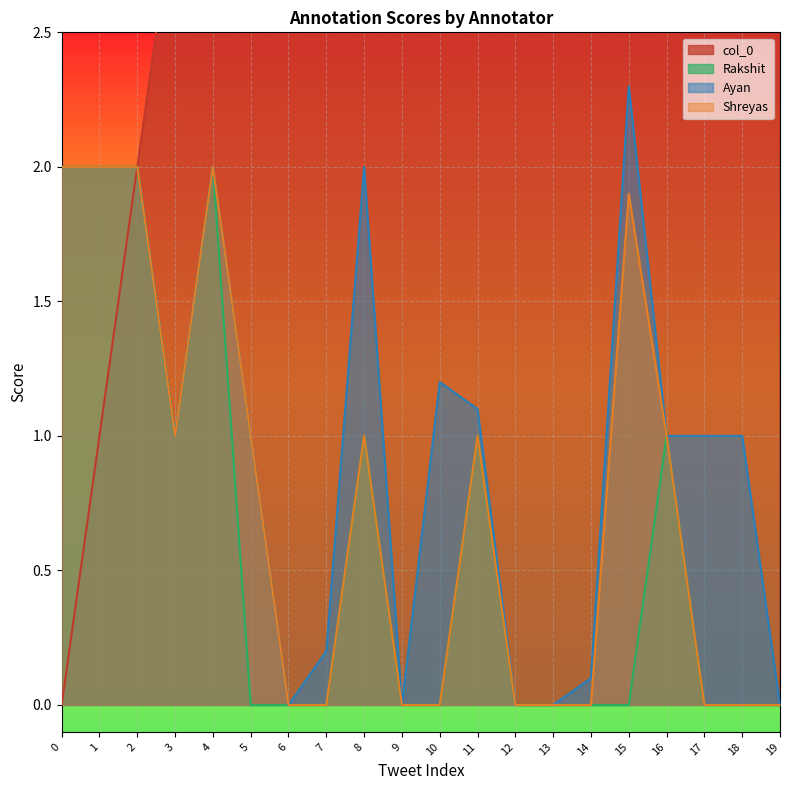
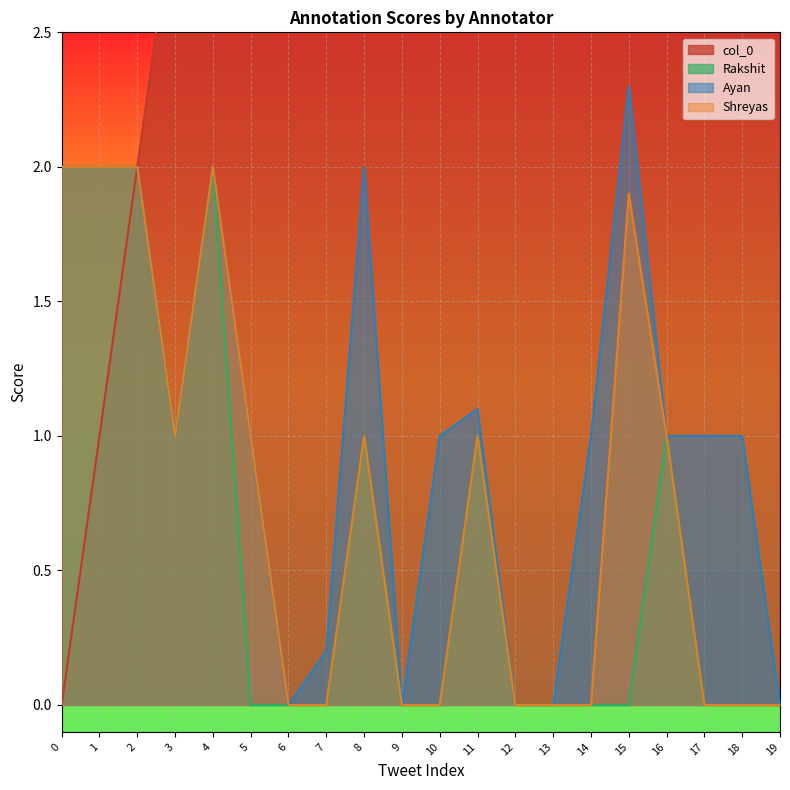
Ayan, 10: 1.2 -> 1.0
Ayan, 14: 0.1 -> 1.0
